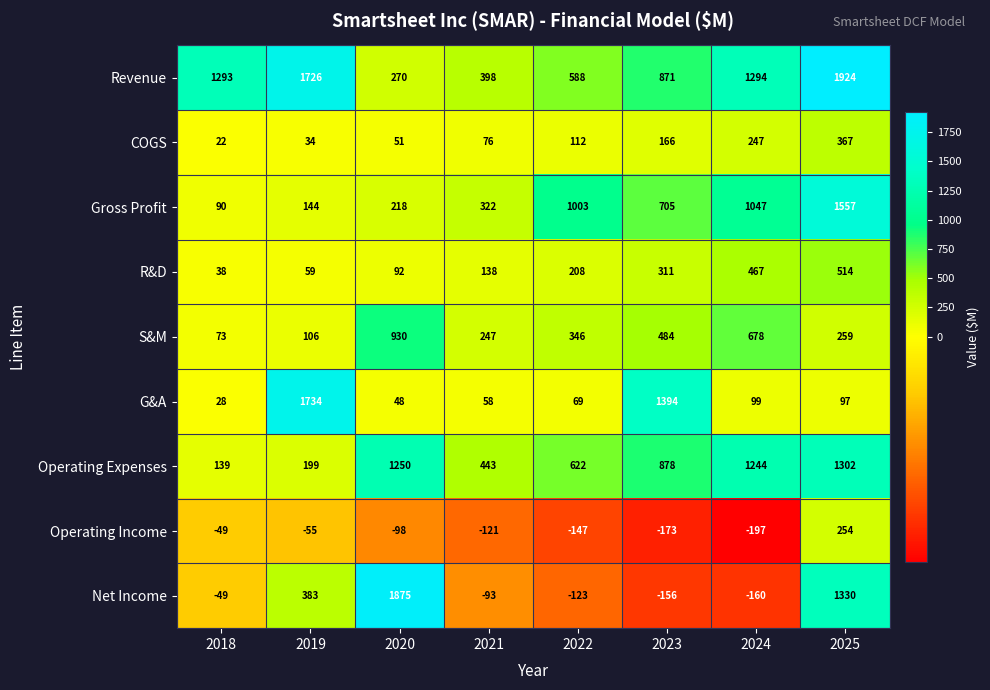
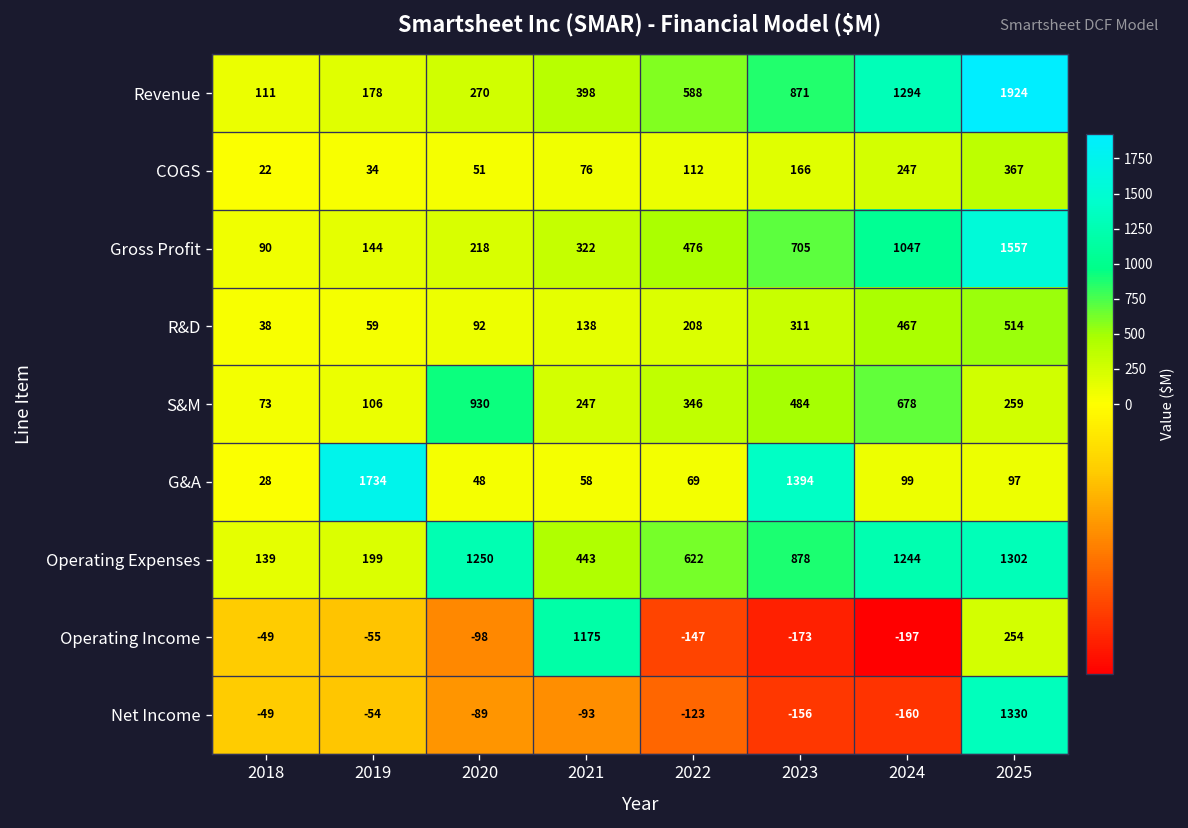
Revenue, 2018: 1293 -> 111
Revenue, 2019: 1726 -> 178
Gross Profit, 2022: 1003 -> 476
Operating Income, 2021: -121 -> 1175
Net Income, 2019: 383 -> -54
Net Income, 2020: 1875 -> -89
